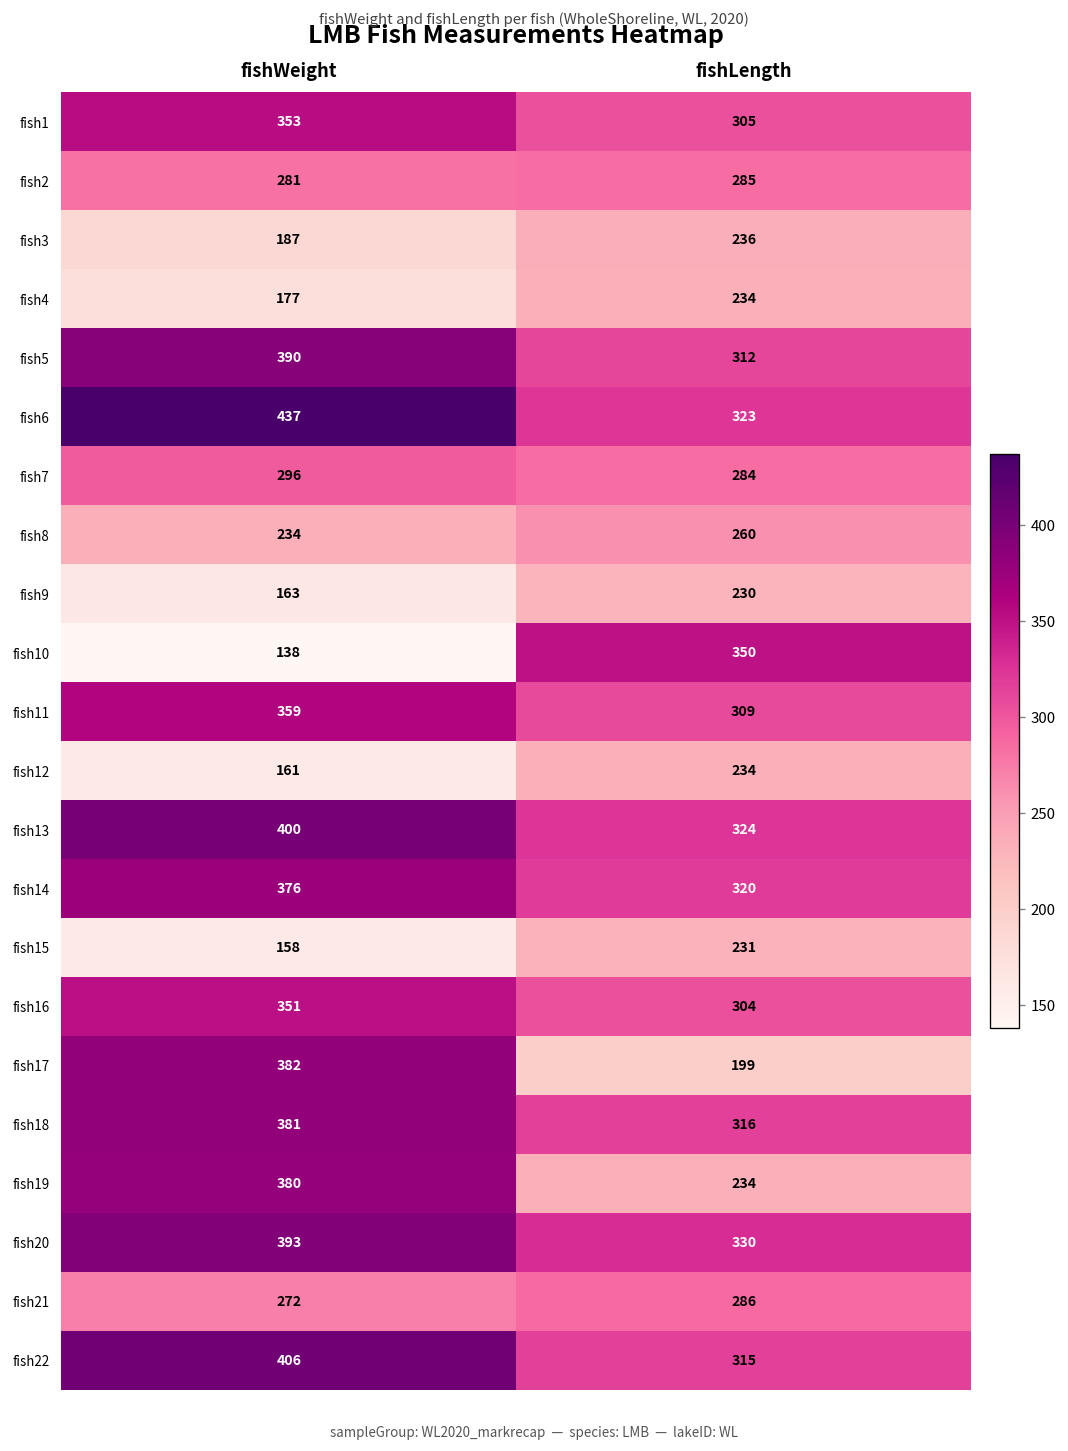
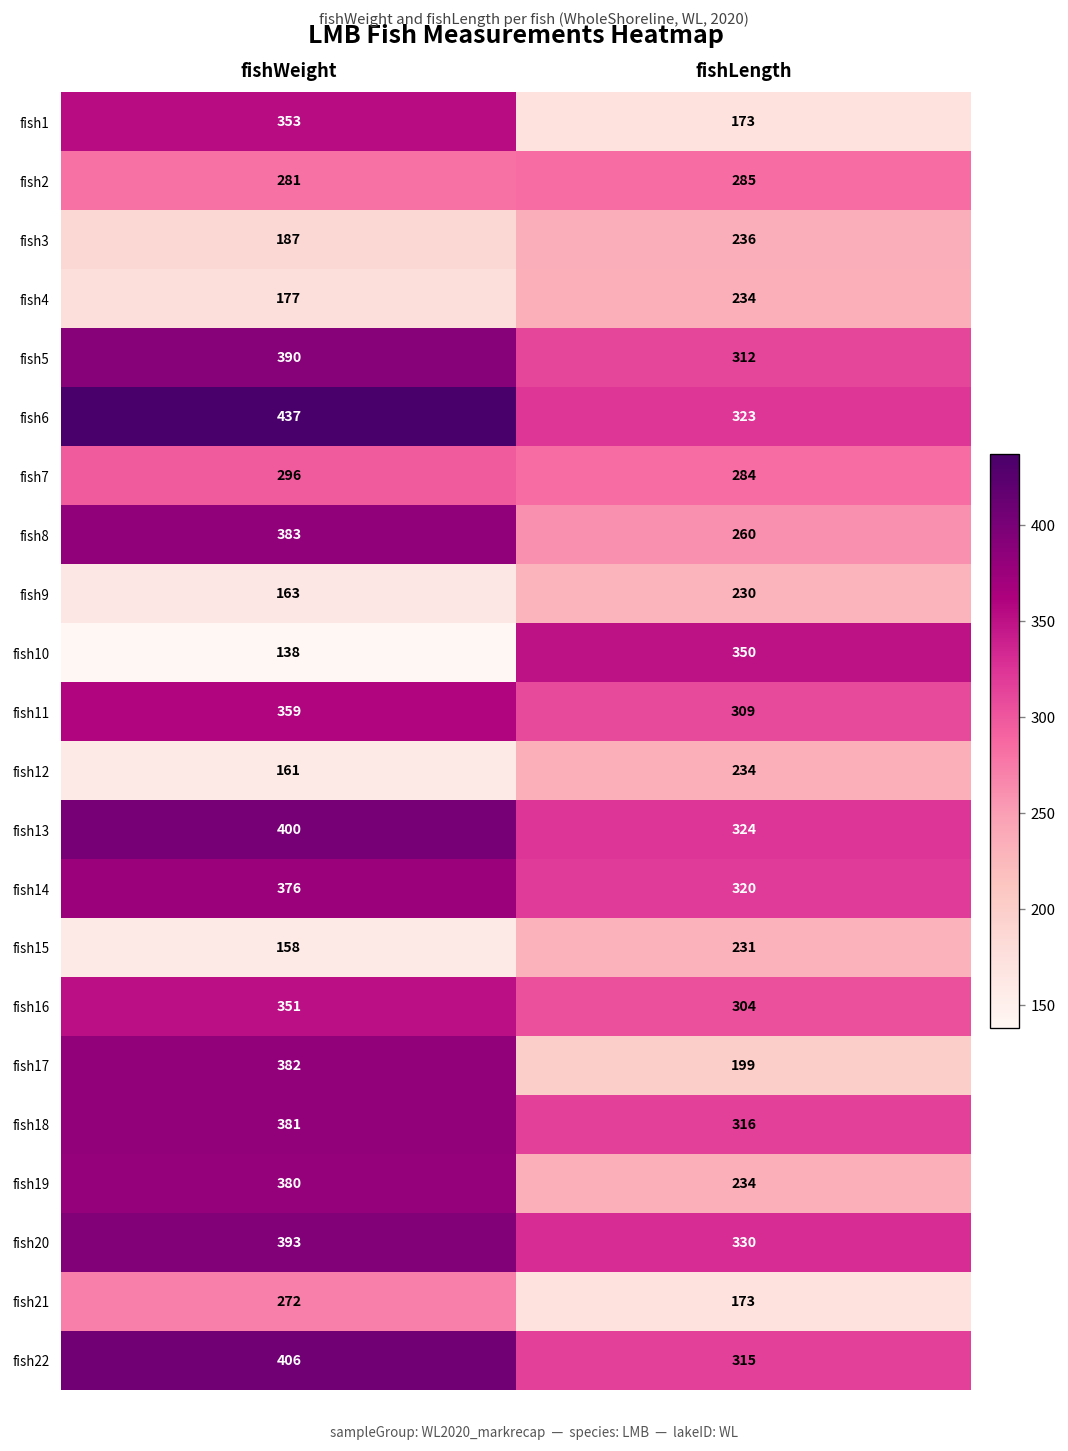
fish1, fishLength: 305 -> 173
fish8, fishWeight: 234 -> 383
fish21, fishLength: 286 -> 173
